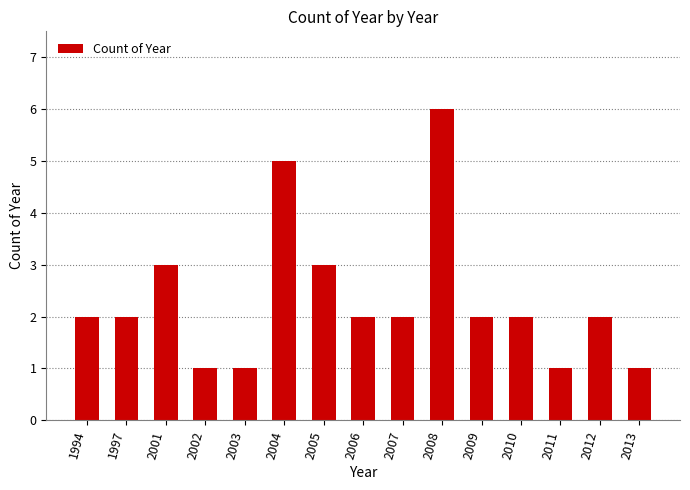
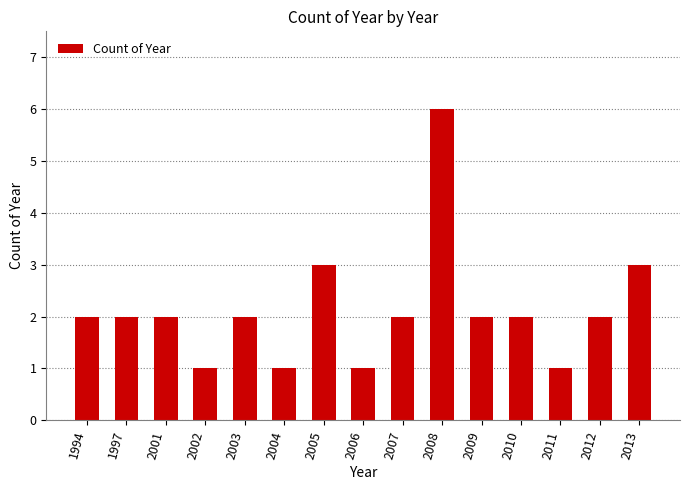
2001: 3 -> 2
2003: 1 -> 2
2004: 5 -> 1
2006: 2 -> 1
2013: 1 -> 3
